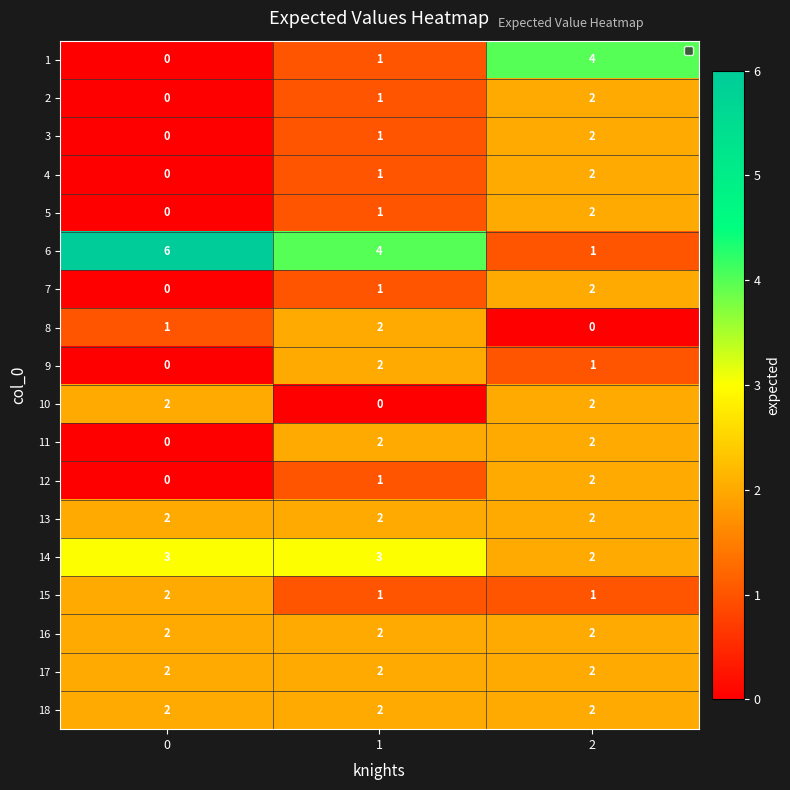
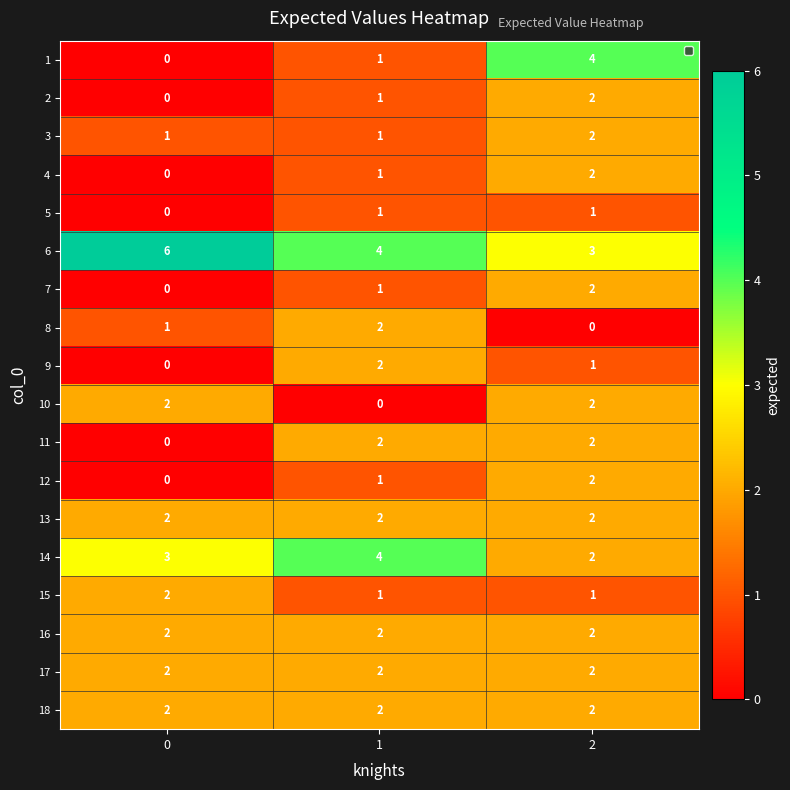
3, 0: 0 -> 1
5, 2: 2 -> 1
6, 2: 1 -> 3
14, 1: 3 -> 4
